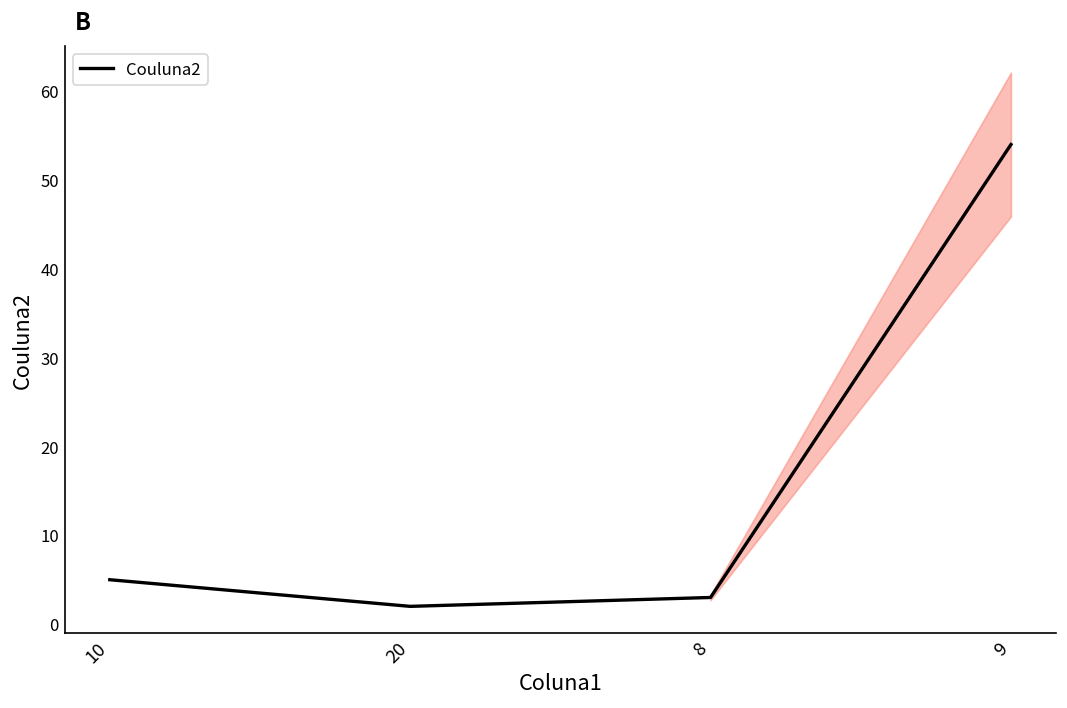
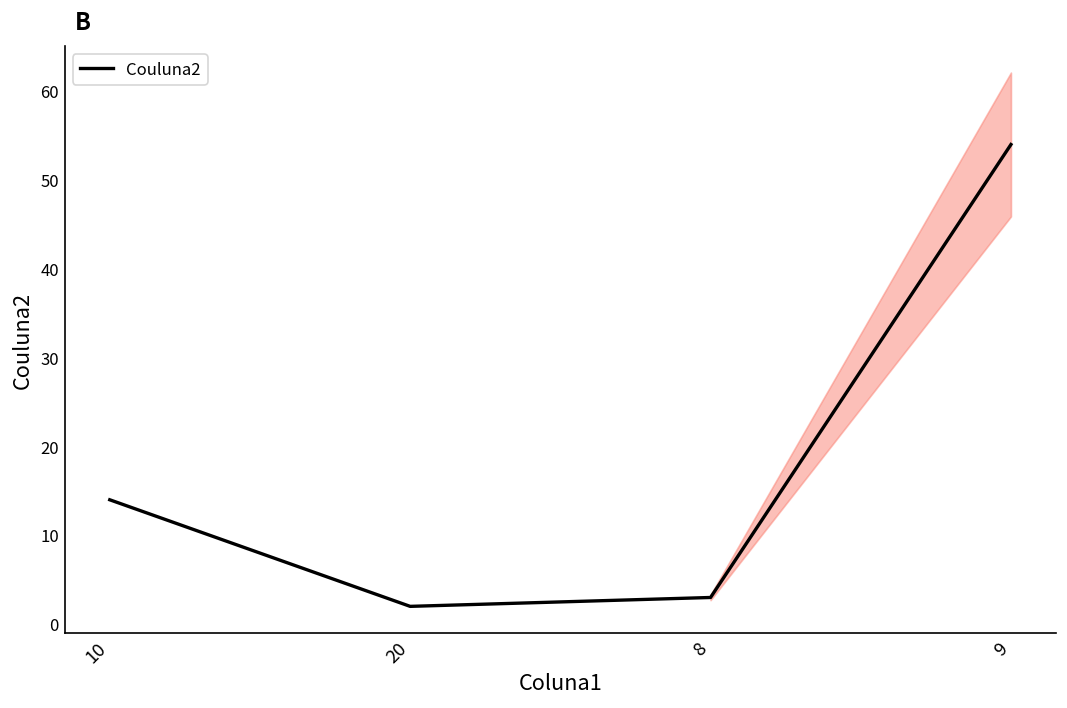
Couluna2, 10: 5 -> 14
